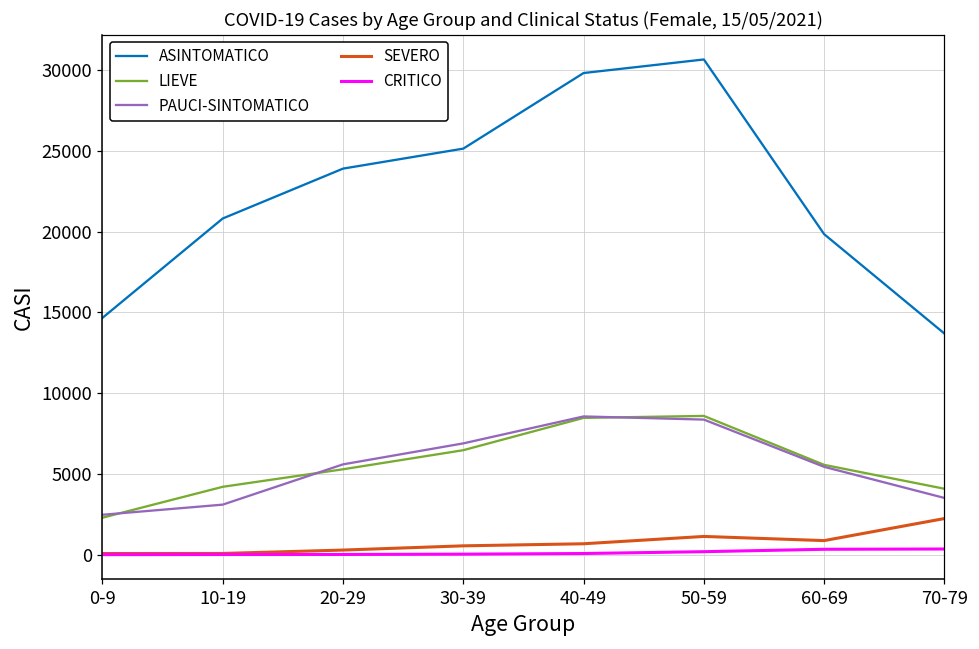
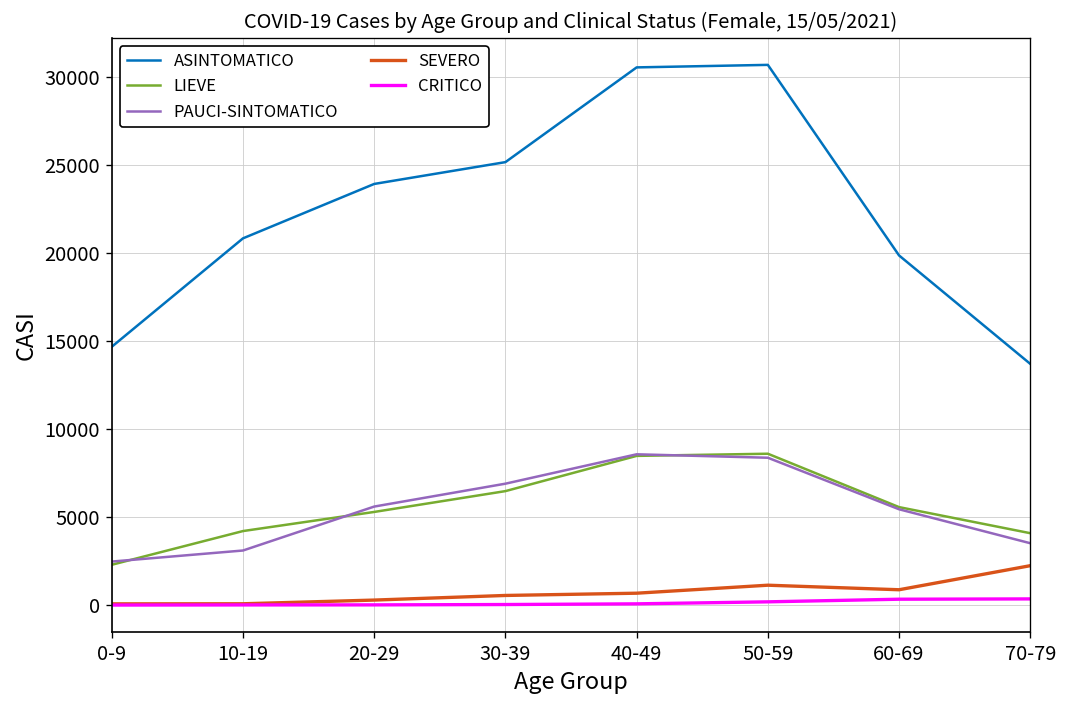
ASINTOMATICO, 40-49: 29800 -> 30500
